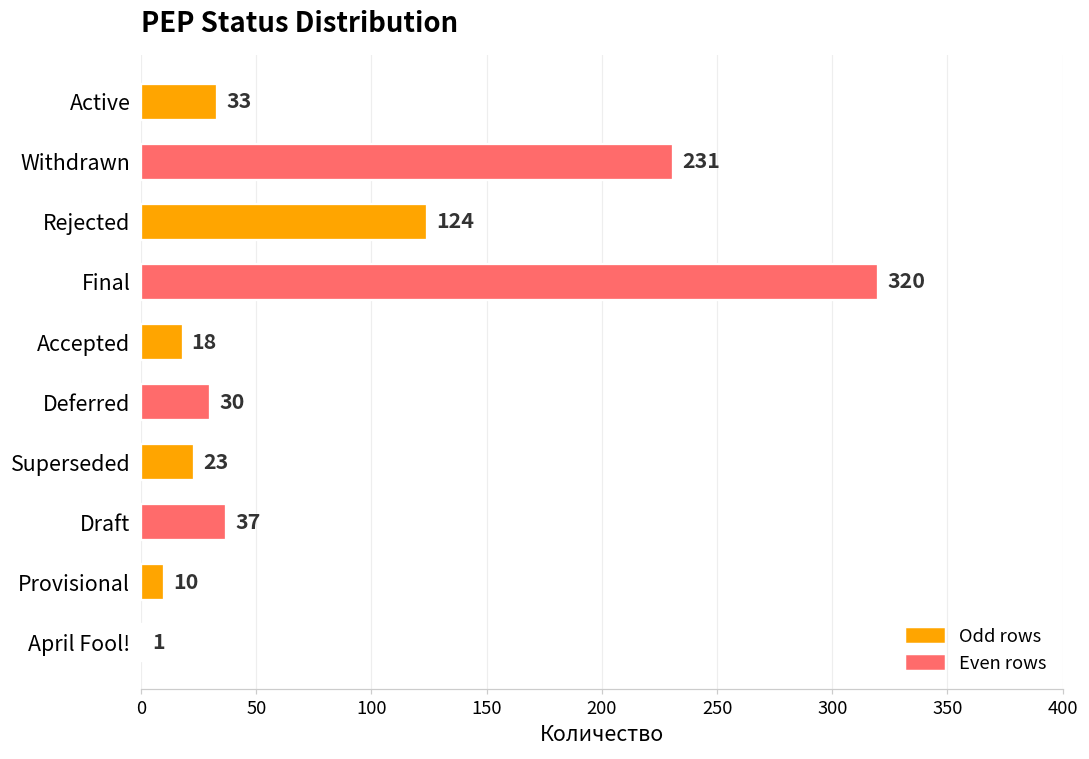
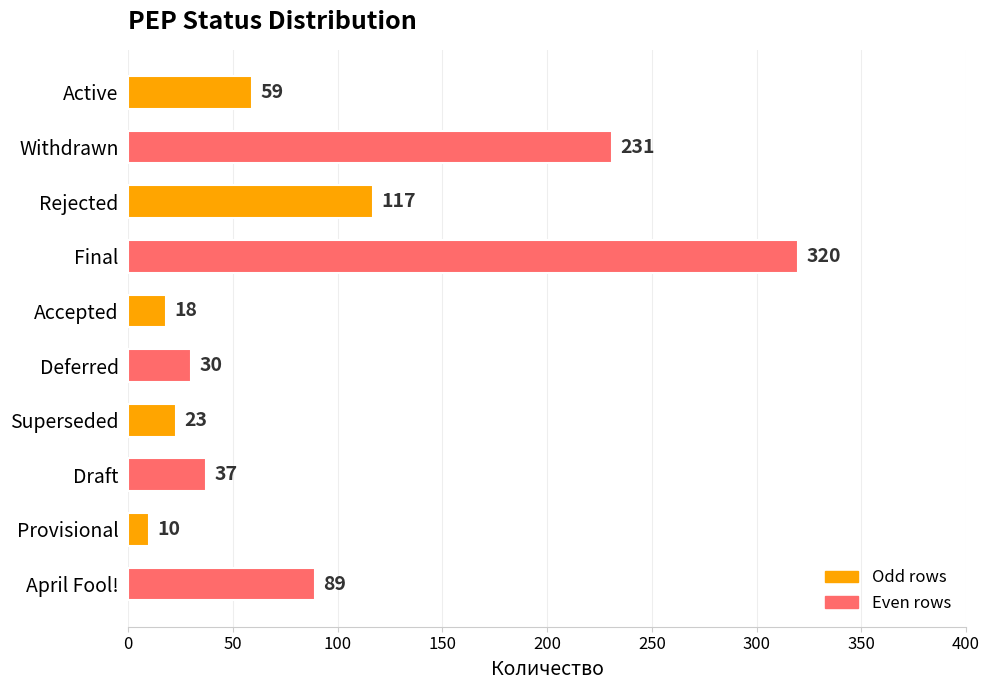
Active: 33 -> 59
Rejected: 124 -> 117
April Fool!: 1 -> 89
